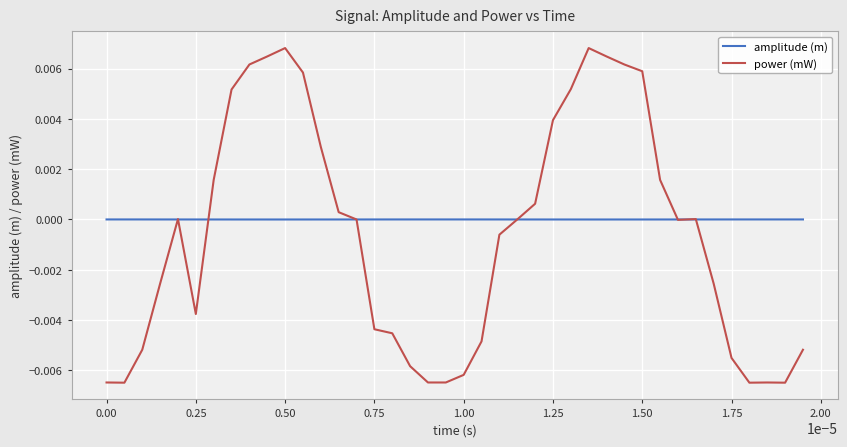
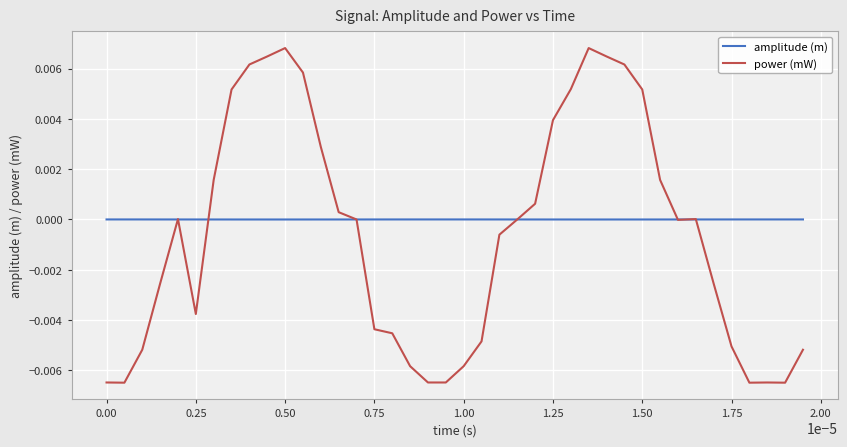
power (mW), 1.00: -0.0062 -> -0.0058
power (mW), 1.50: 0.0059 -> 0.0052
power (mW), 1.75: -0.0055 -> -0.0050
